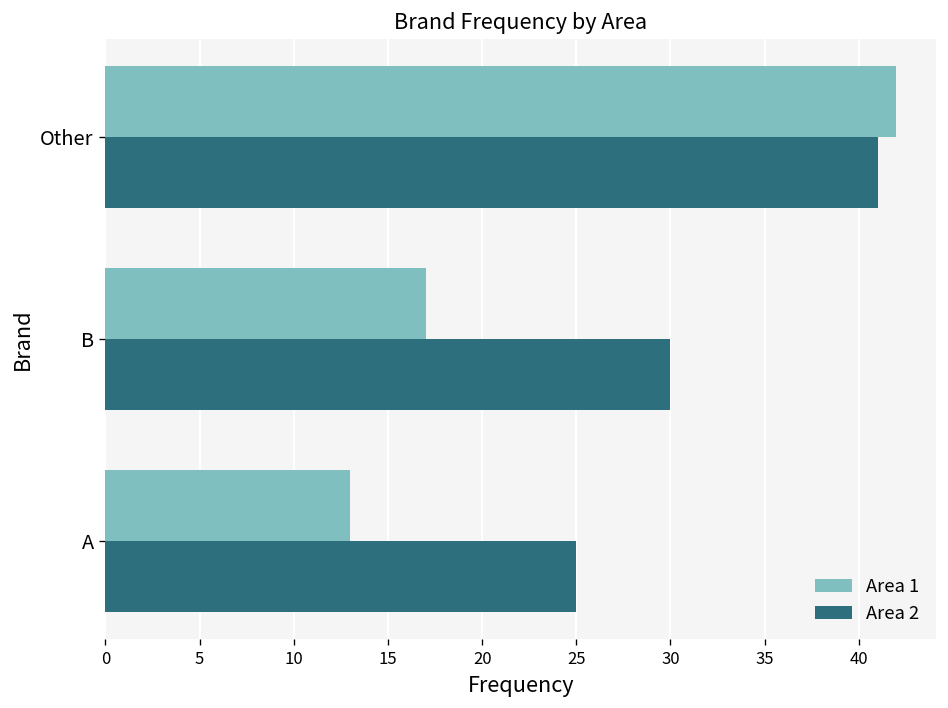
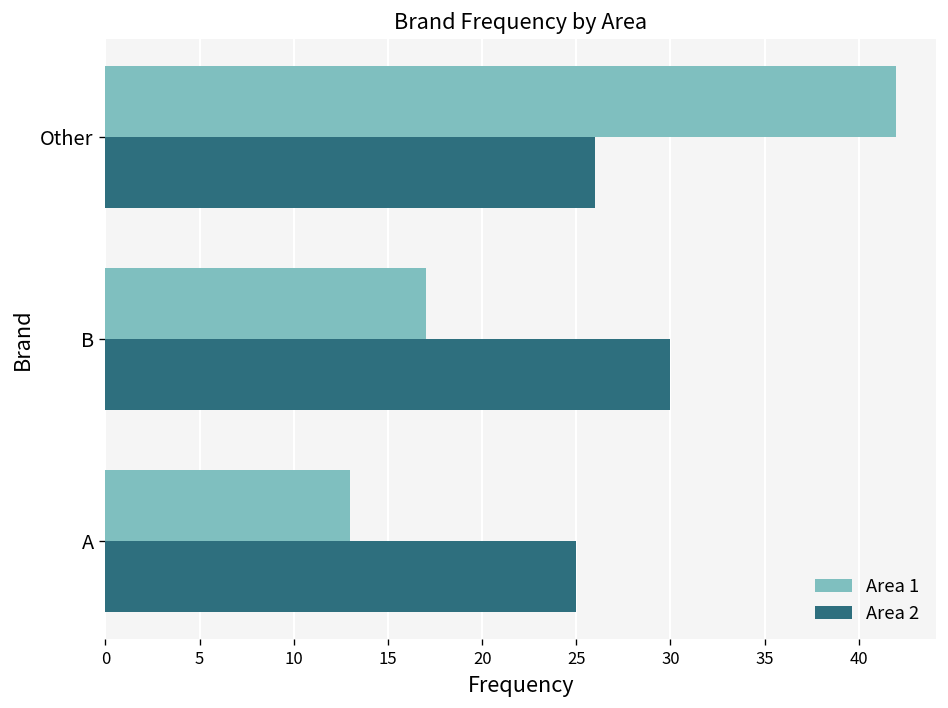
Area 2, Other: 41 -> 26
